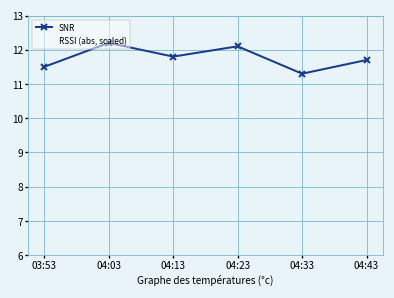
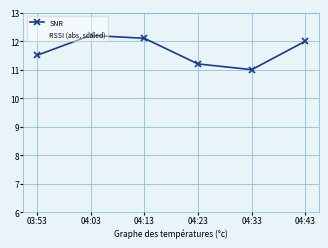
SNR, 04:13: 11.8 -> 12.1
SNR, 04:23: 12.1 -> 11.2
SNR, 04:33: 11.3 -> 11.0
SNR, 04:43: 11.7 -> 12.0
